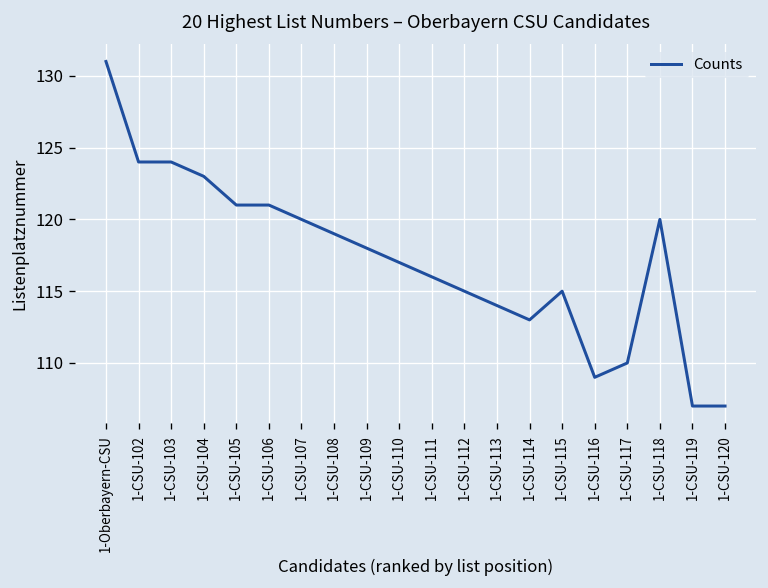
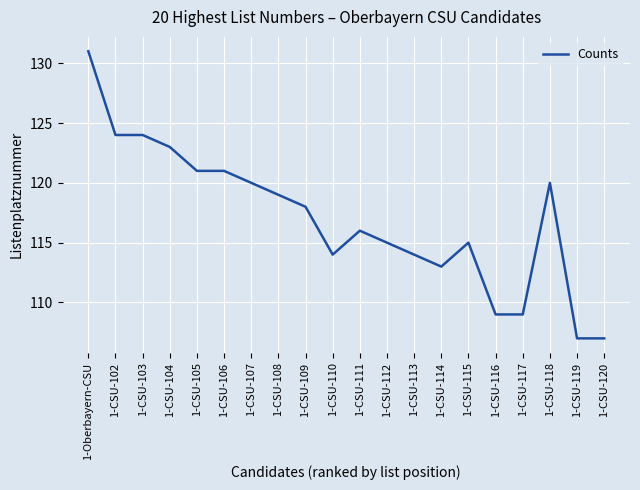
1-CSU-110: 117 -> 114
1-CSU-117: 110 -> 109
